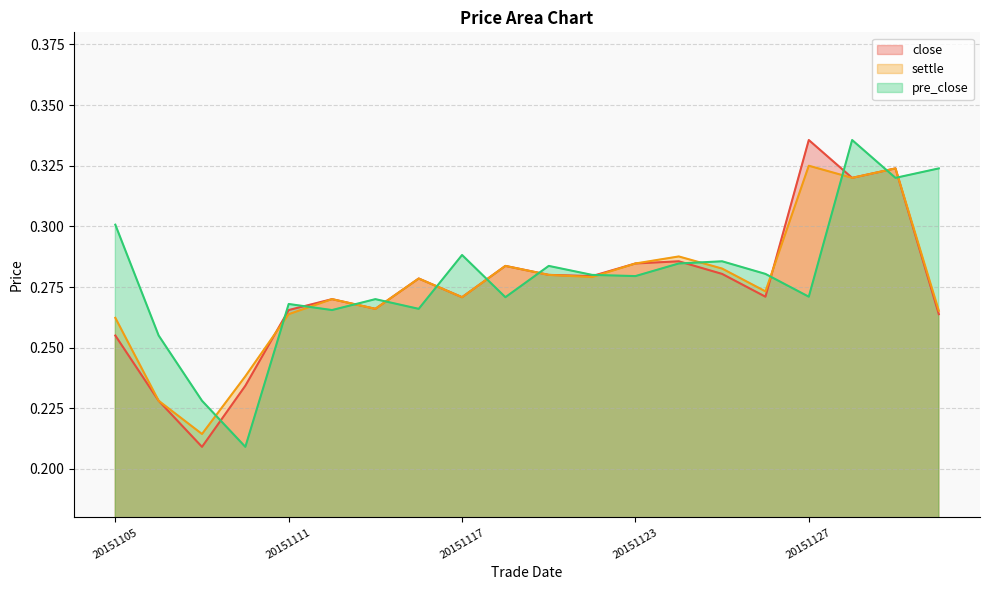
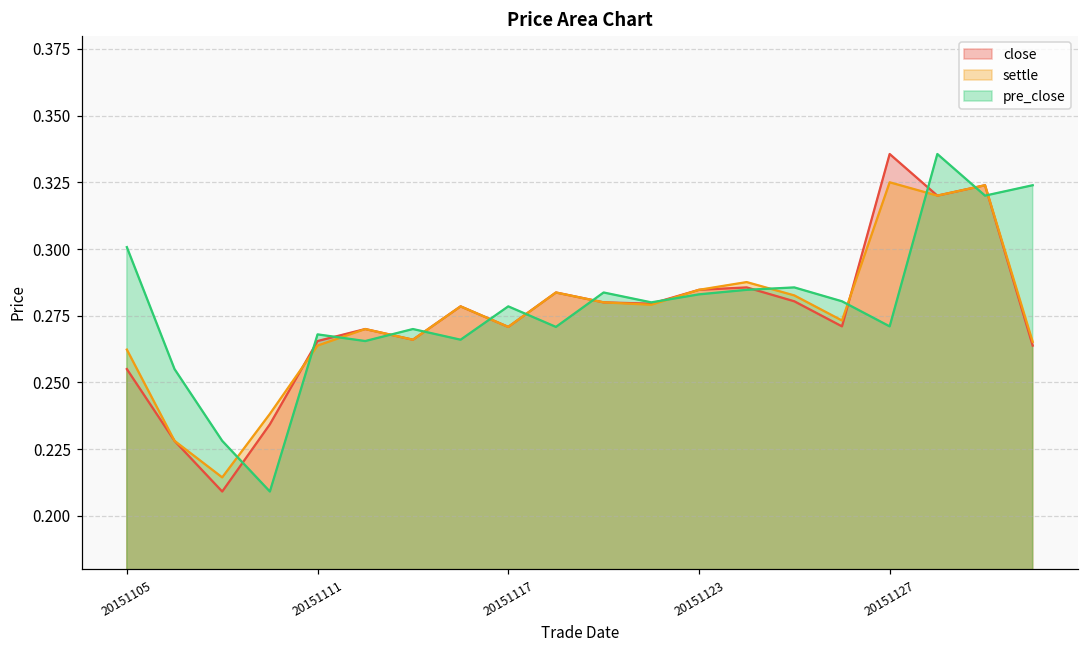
pre_close, 20151117: 0.288 -> 0.279
pre_close, 20151123: 0.280 -> 0.283
